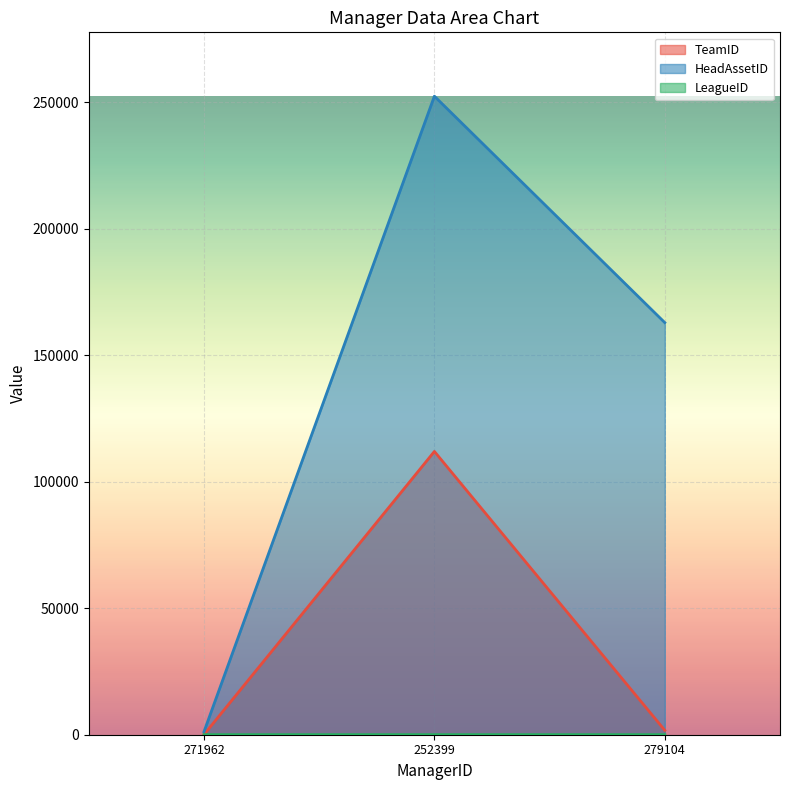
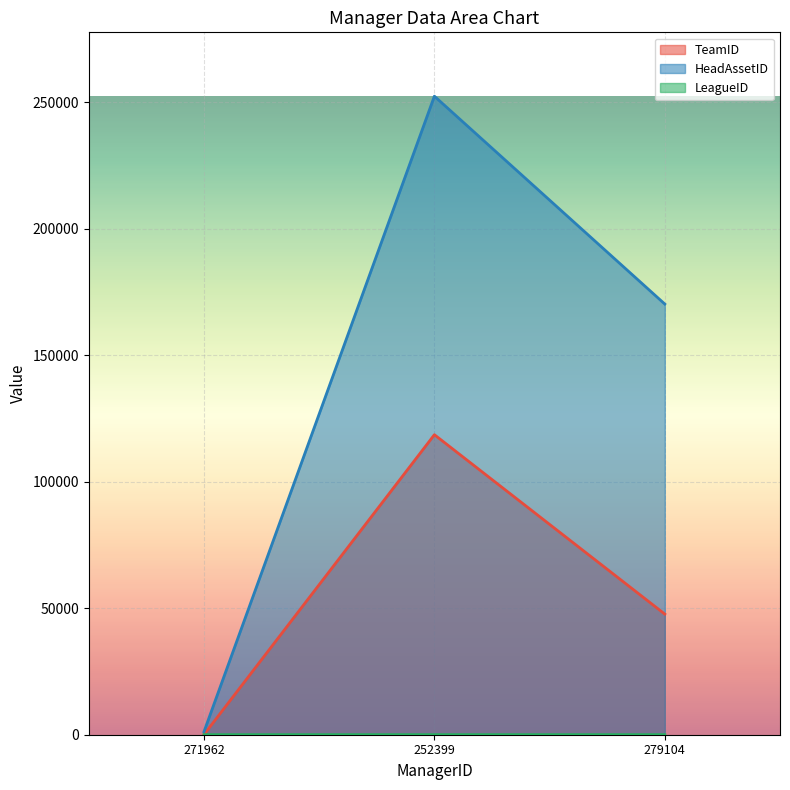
TeamID, 252399: 112000 -> 119000
TeamID, 279104: 2000 -> 48000
HeadAssetID, 279104: 163000 -> 170000
